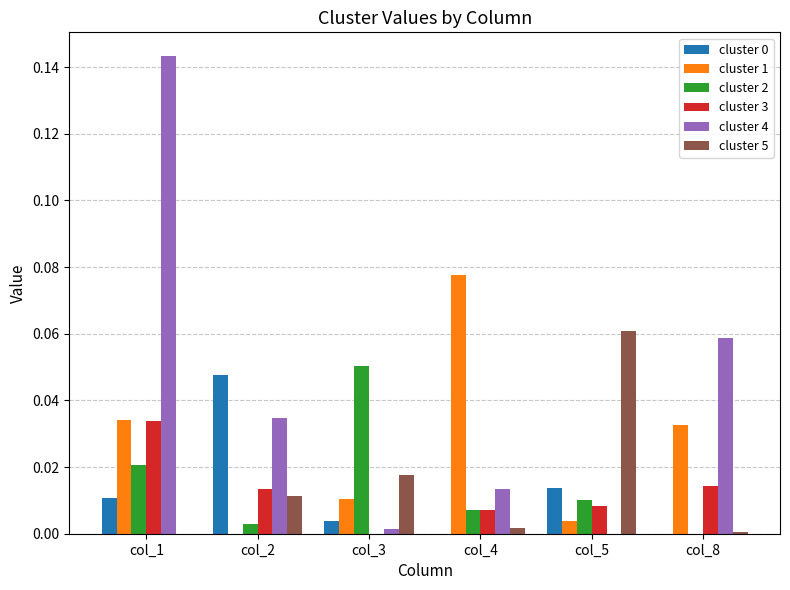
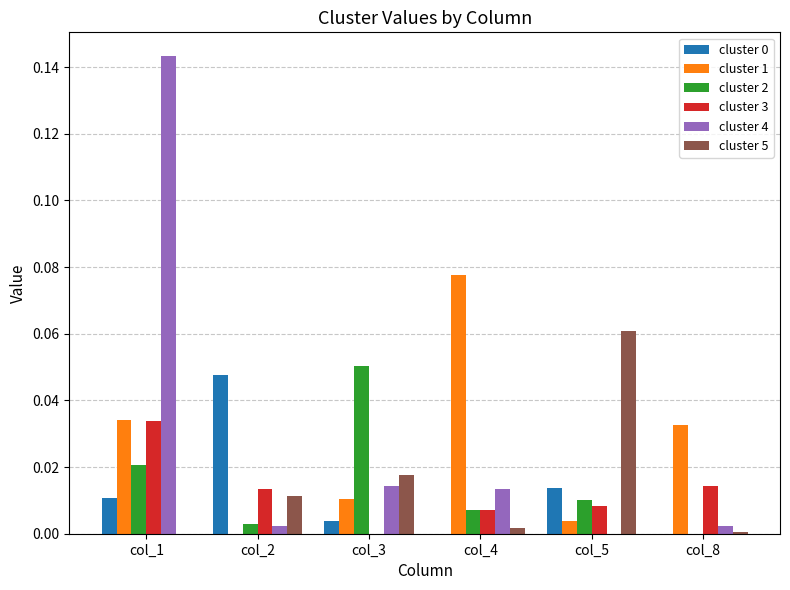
cluster 4, col_2: 0.035 -> 0.002
cluster 4, col_3: 0.001 -> 0.014
cluster 4, col_8: 0.059 -> 0.002
